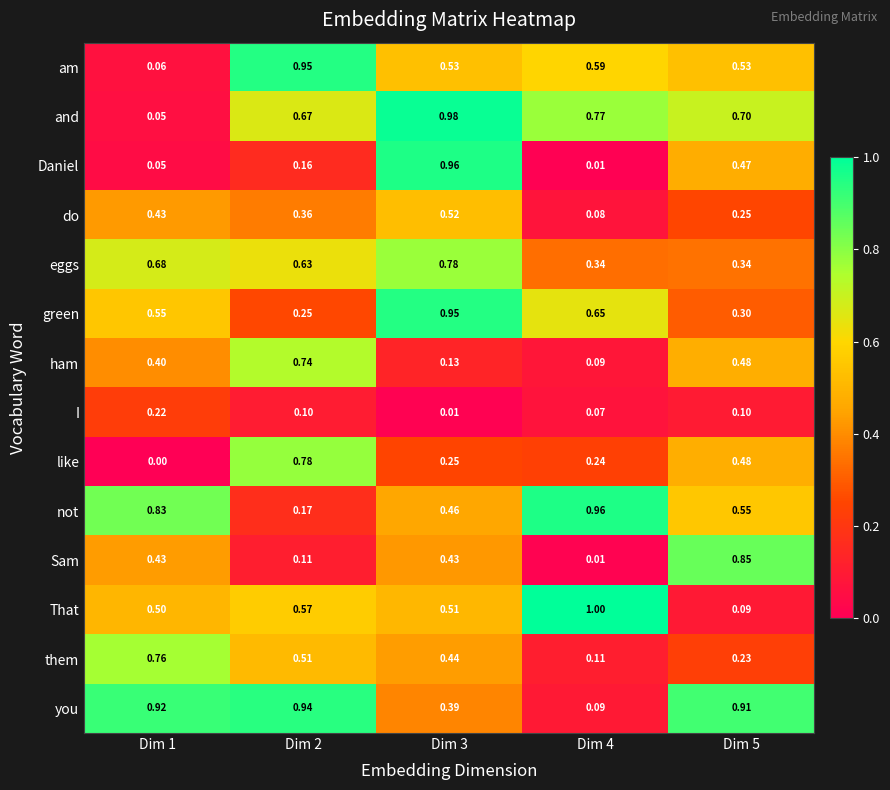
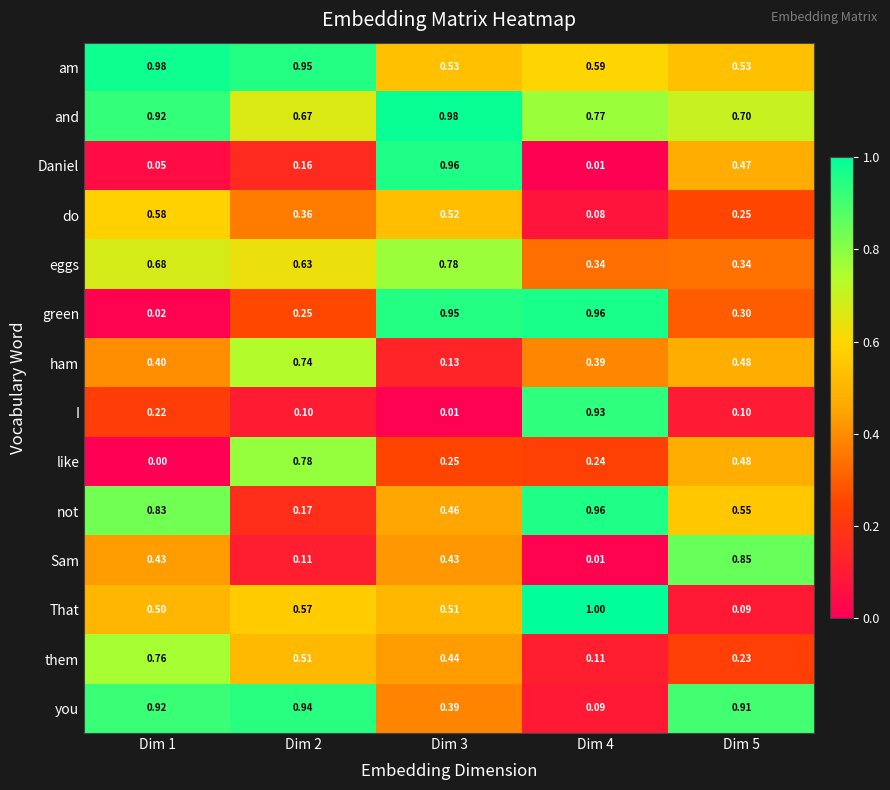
am, Dim 1: 0.06 -> 0.98
and, Dim 1: 0.05 -> 0.92
do, Dim 1: 0.43 -> 0.58
green, Dim 1: 0.55 -> 0.02
green, Dim 4: 0.65 -> 0.96
ham, Dim 4: 0.09 -> 0.39
I, Dim 4: 0.07 -> 0.93
